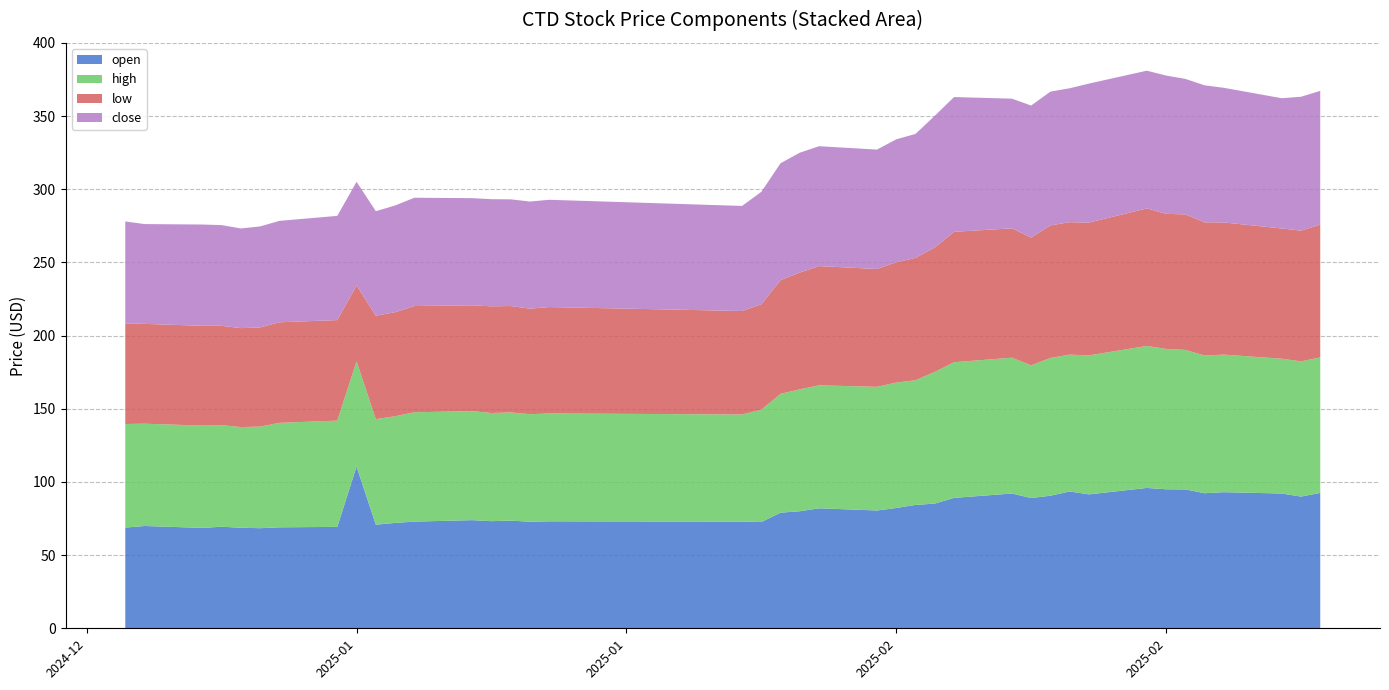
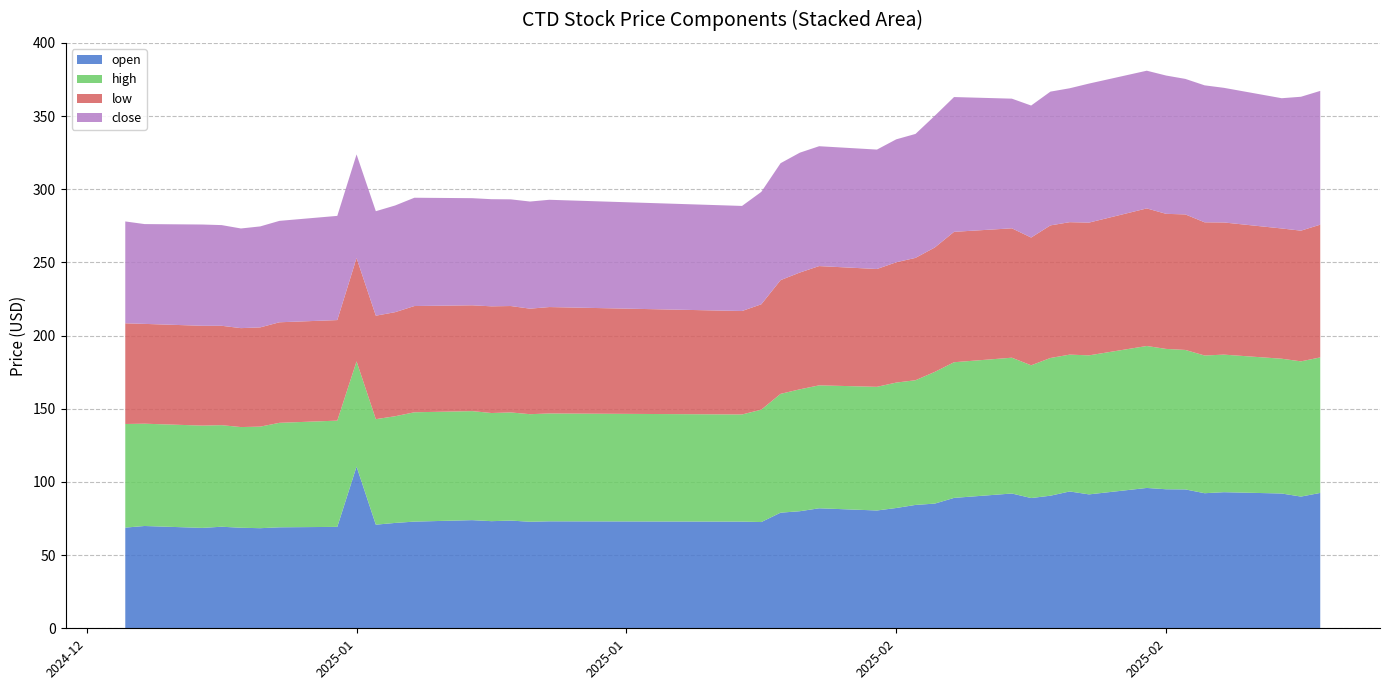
low, 2025-01: 52 -> 71
